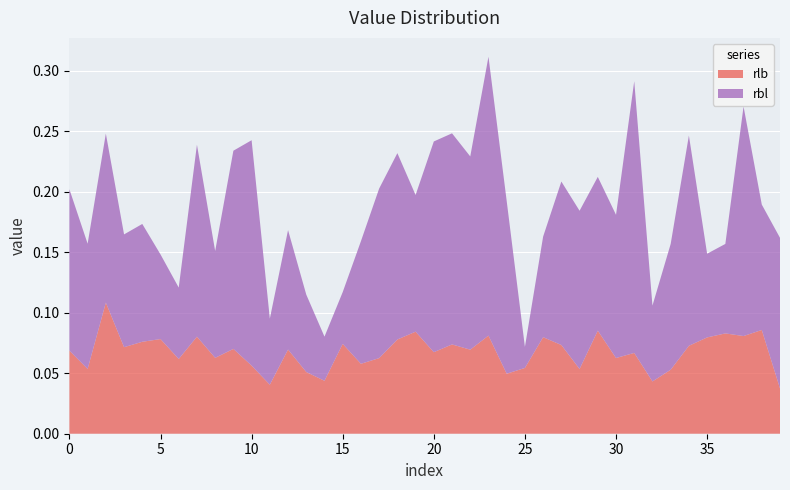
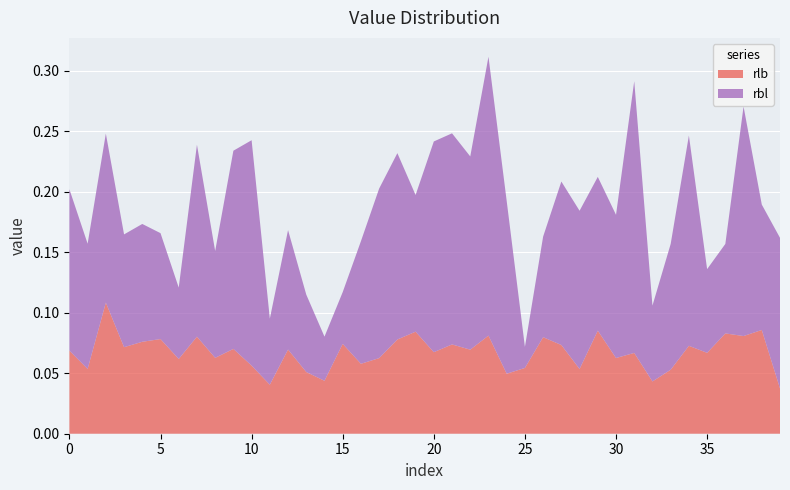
rbl, 5: 0.070 -> 0.088
rlb, 35: 0.080 -> 0.067
